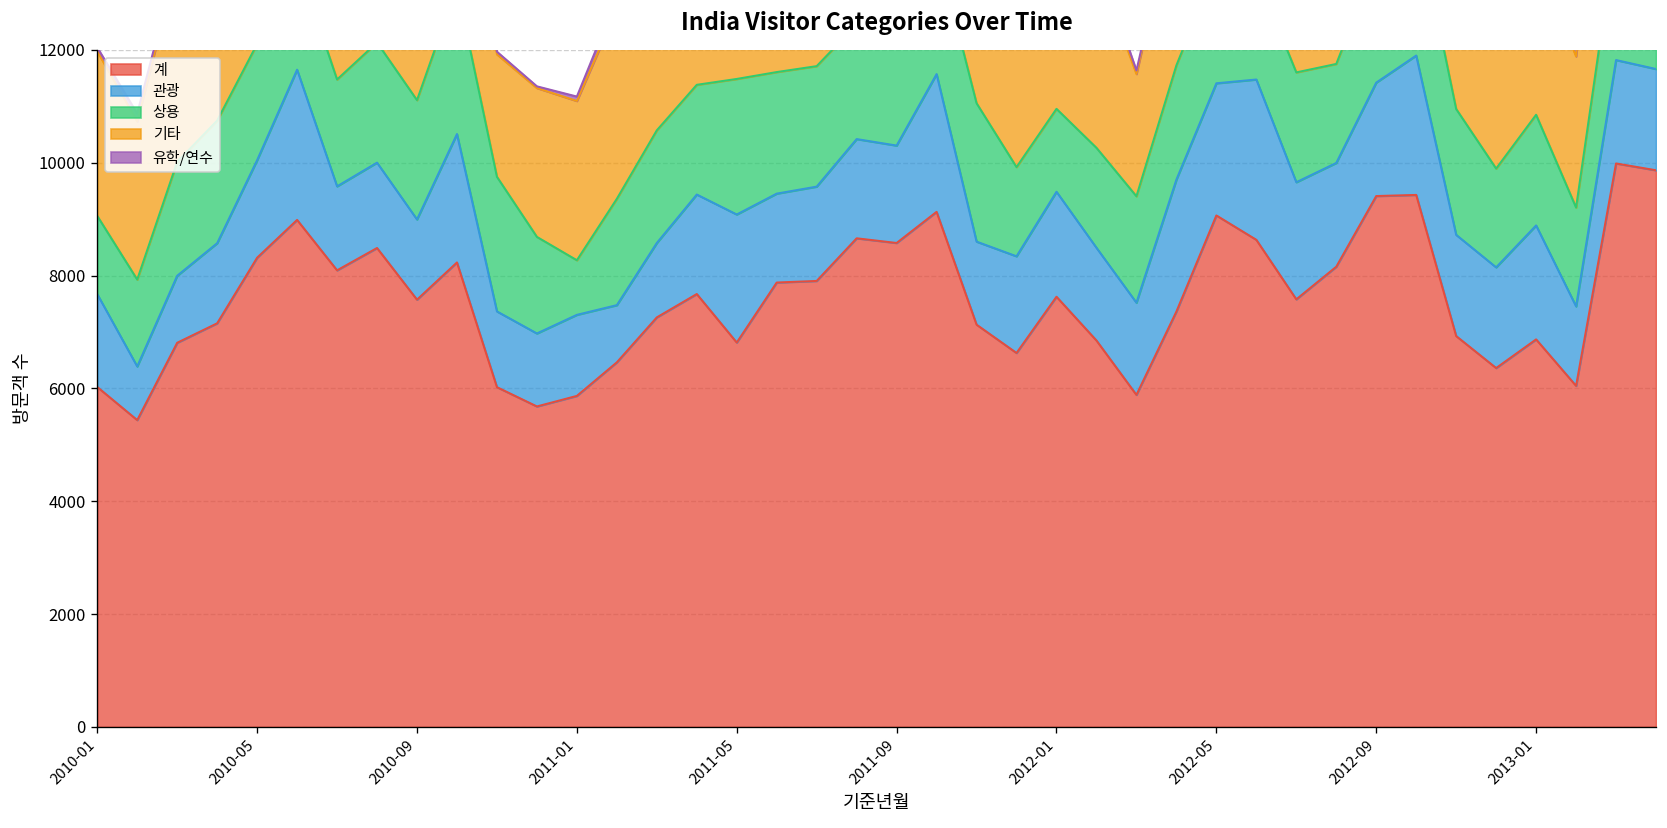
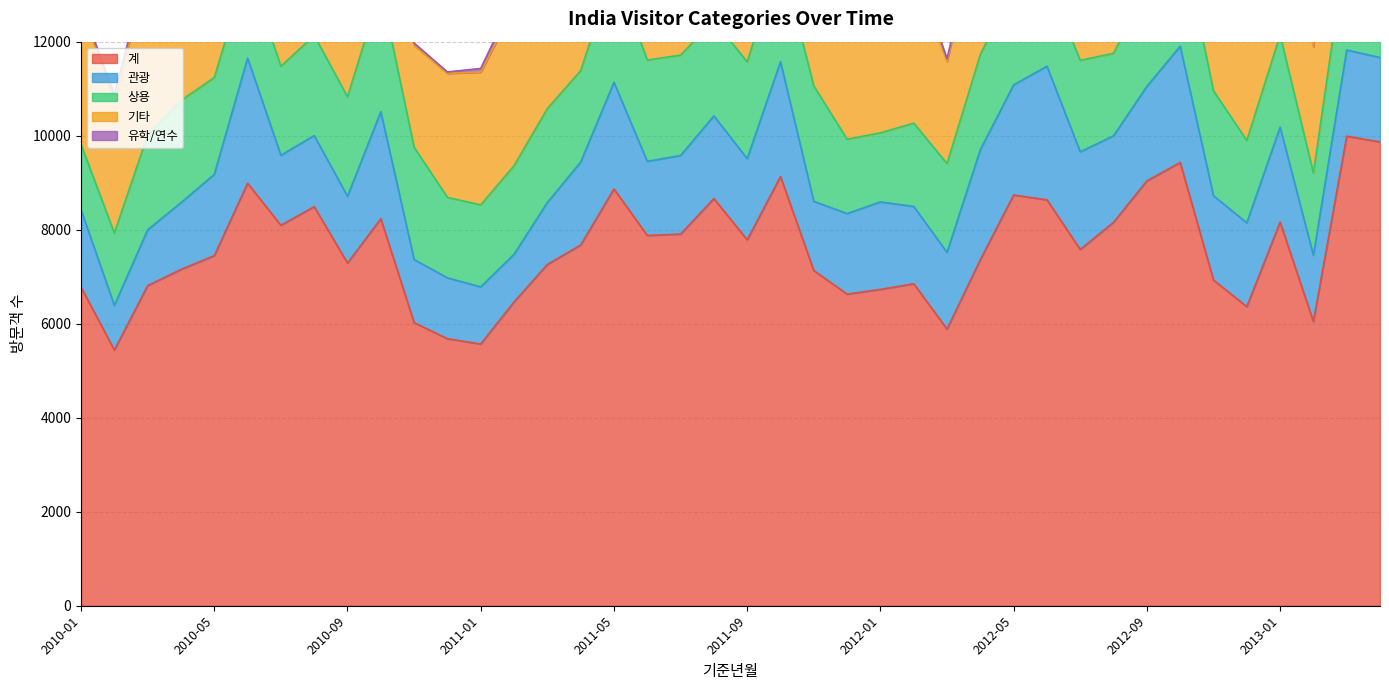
계, 2010-01: 6000 -> 6800
계, 2010-05: 8300 -> 7400
계, 2010-09: 7600 -> 7300
계, 2011-01: 5900 -> 5600
관광, 2011-01: 1400 -> 1200
상용, 2011-01: 1000 -> 1700
계, 2011-05: 6800 -> 8900
계, 2011-09: 8600 -> 7800
계, 2012-01: 7600 -> 6700
계, 2012-05: 9100 -> 8700
계, 2012-09: 9400 -> 9000
계, 2013-01: 6900 -> 8200
